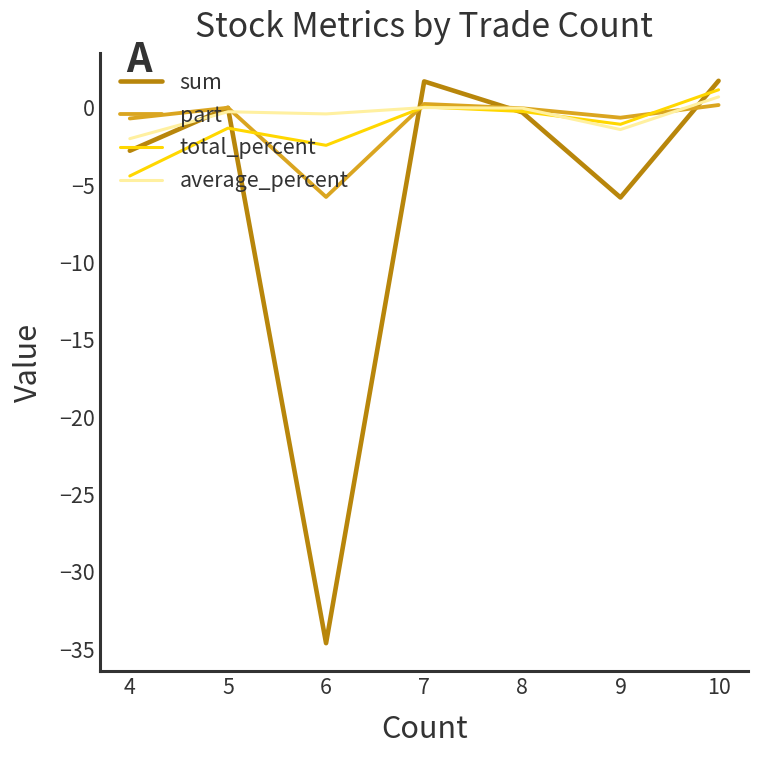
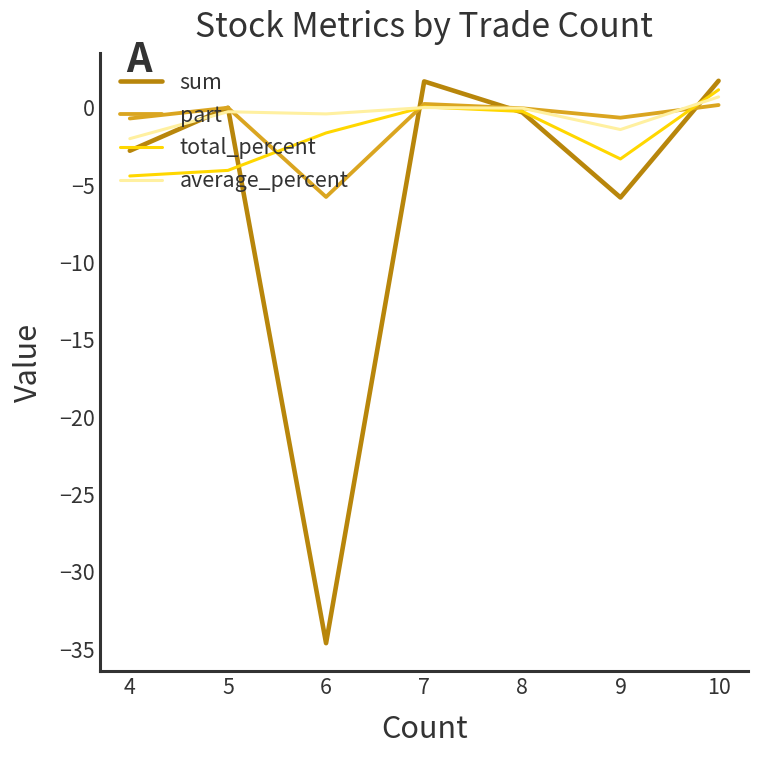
total_percent, 5: -1.3 -> -4.1
total_percent, 6: -2.4 -> -1.6
total_percent, 9: -1.1 -> -3.3
